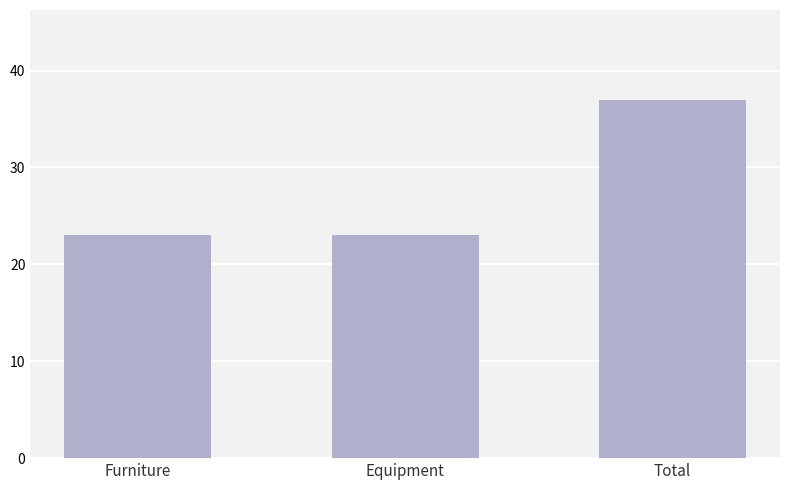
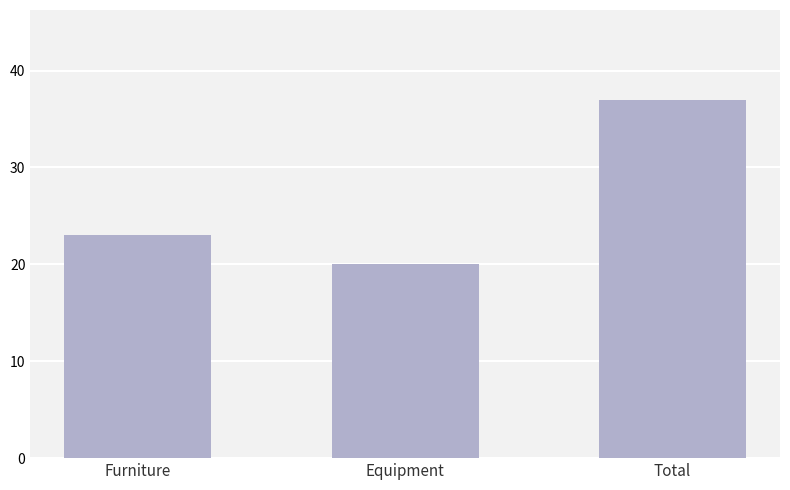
Equipment: 23 -> 20
